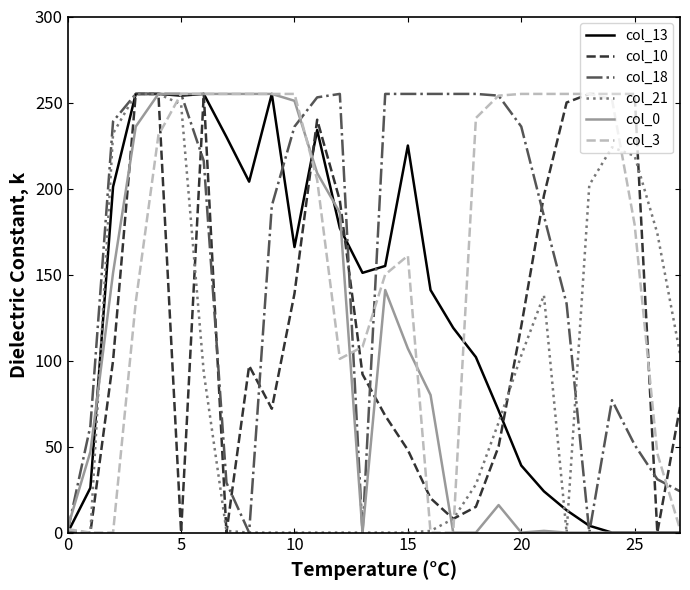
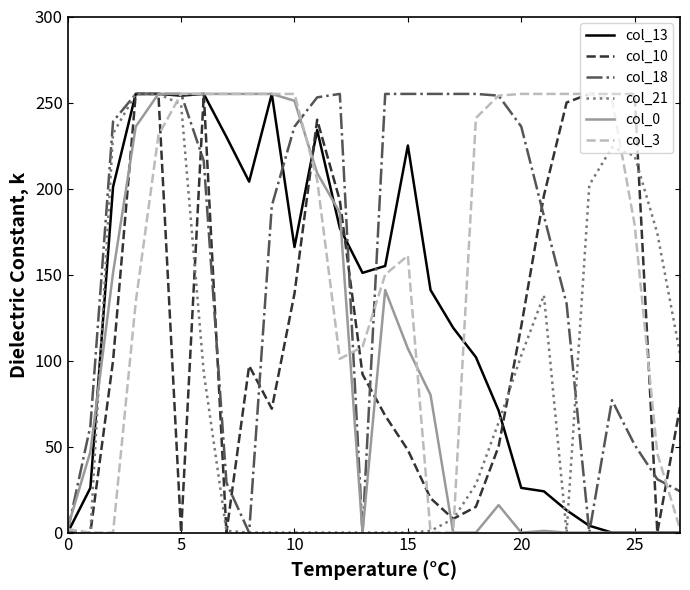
col_13, 20: 39 -> 26
